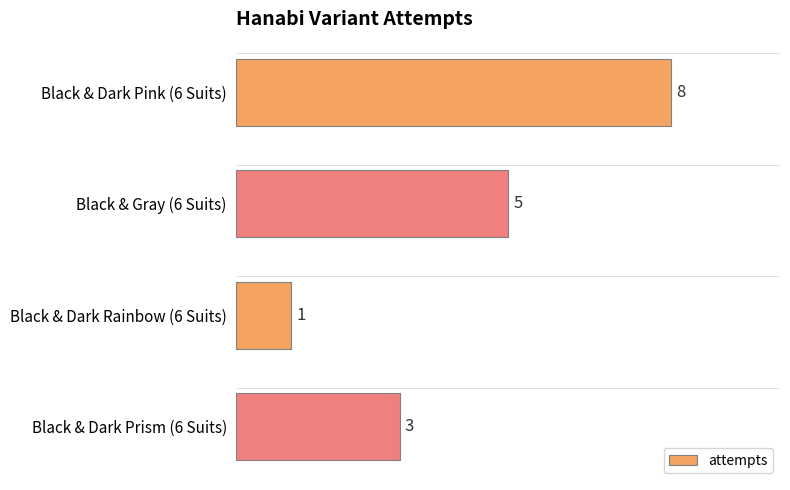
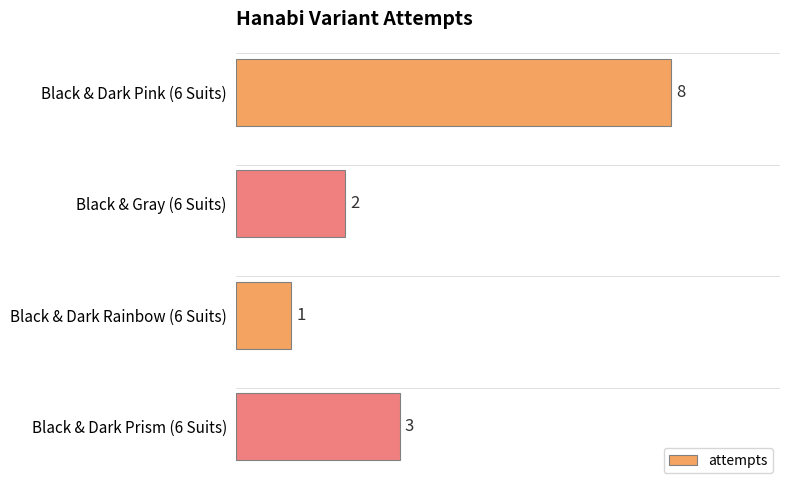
Black & Gray (6 Suits): 5 -> 2
